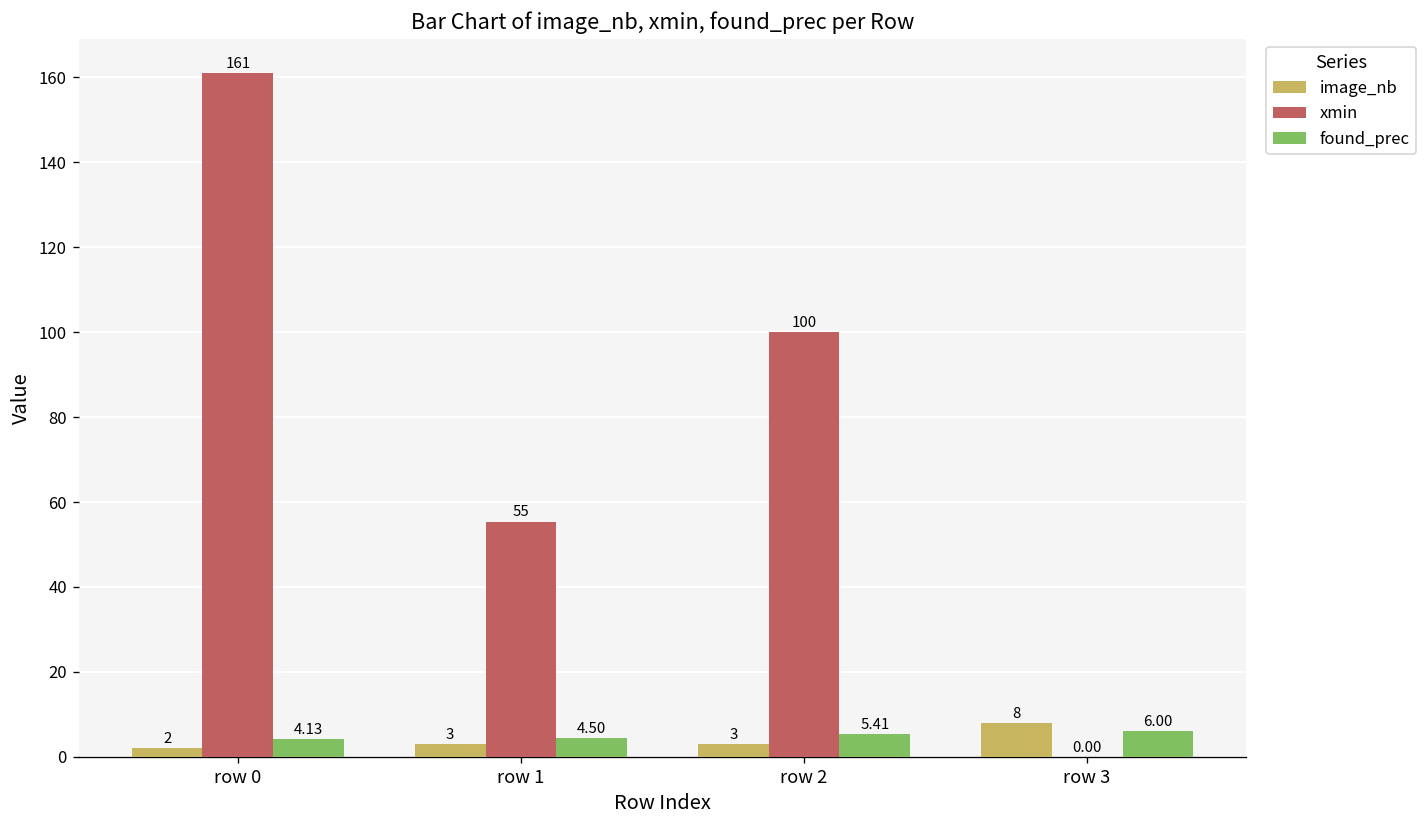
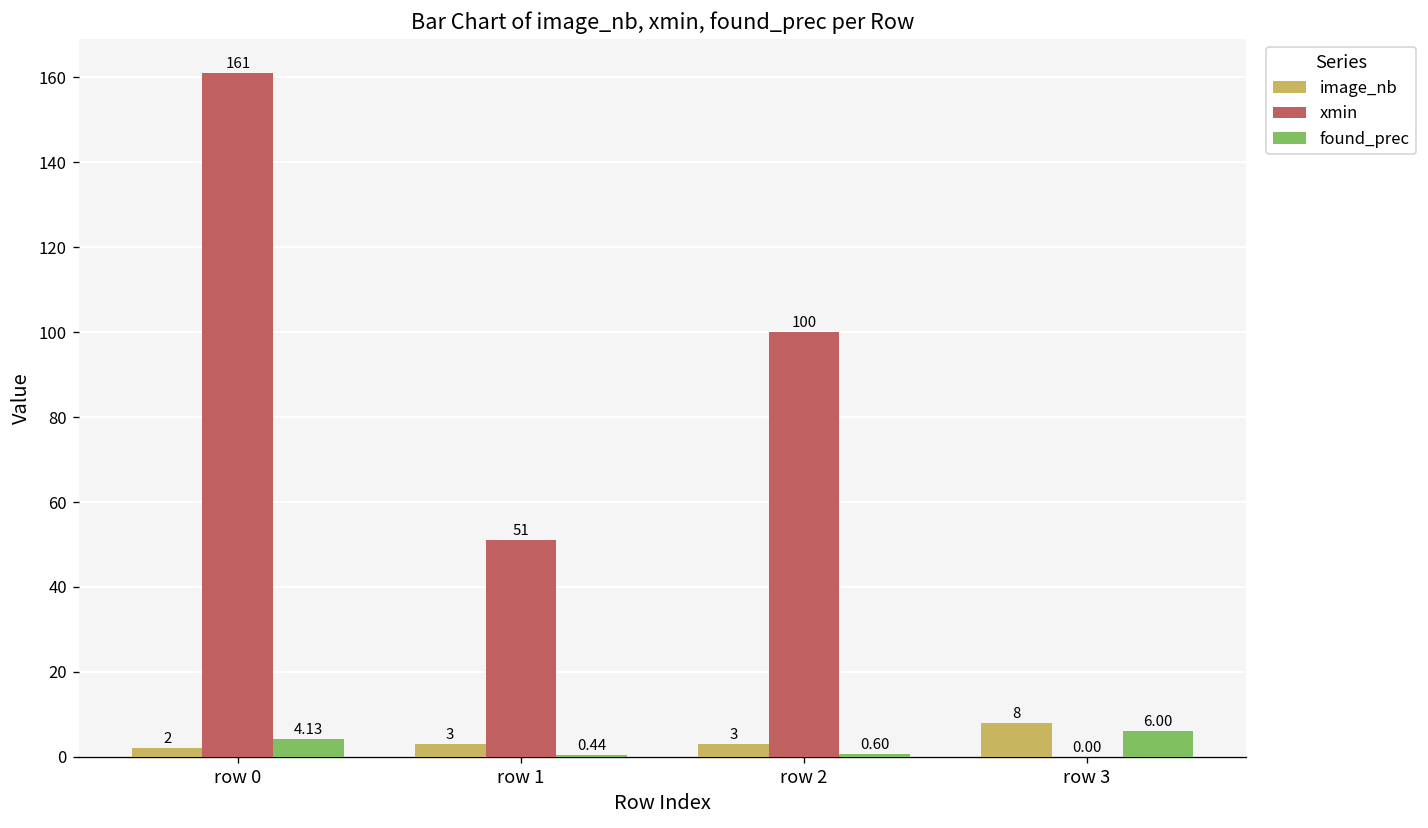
xmin, row 1: 55 -> 51
found_prec, row 1: 4.50 -> 0.44
found_prec, row 2: 5.41 -> 0.60
